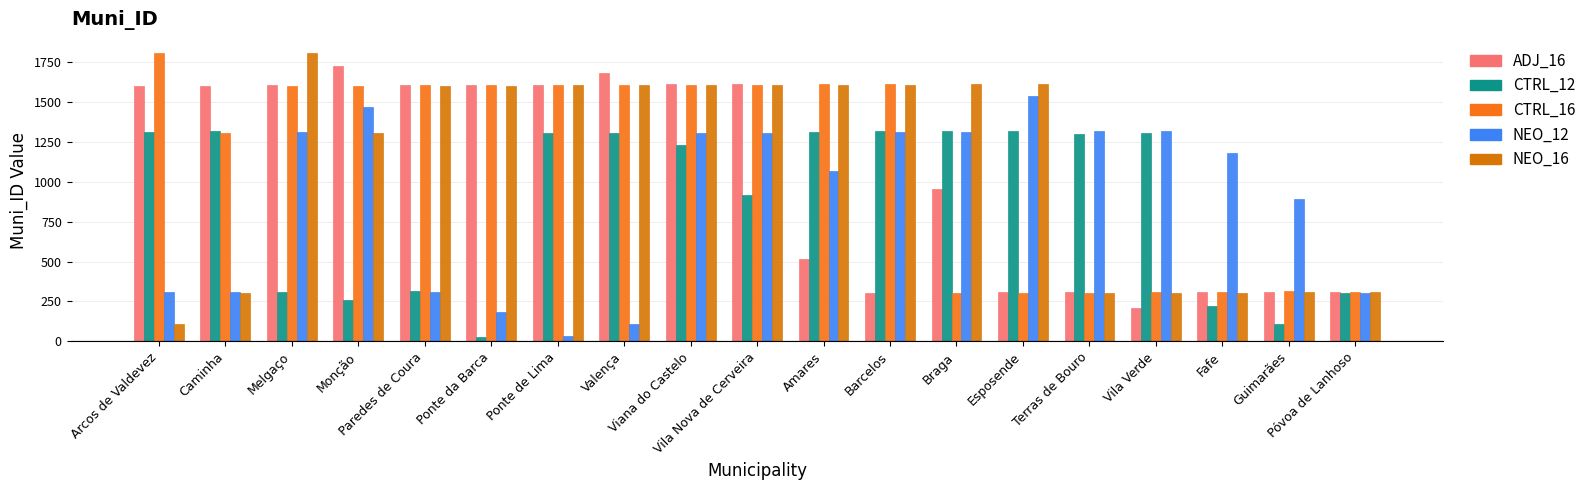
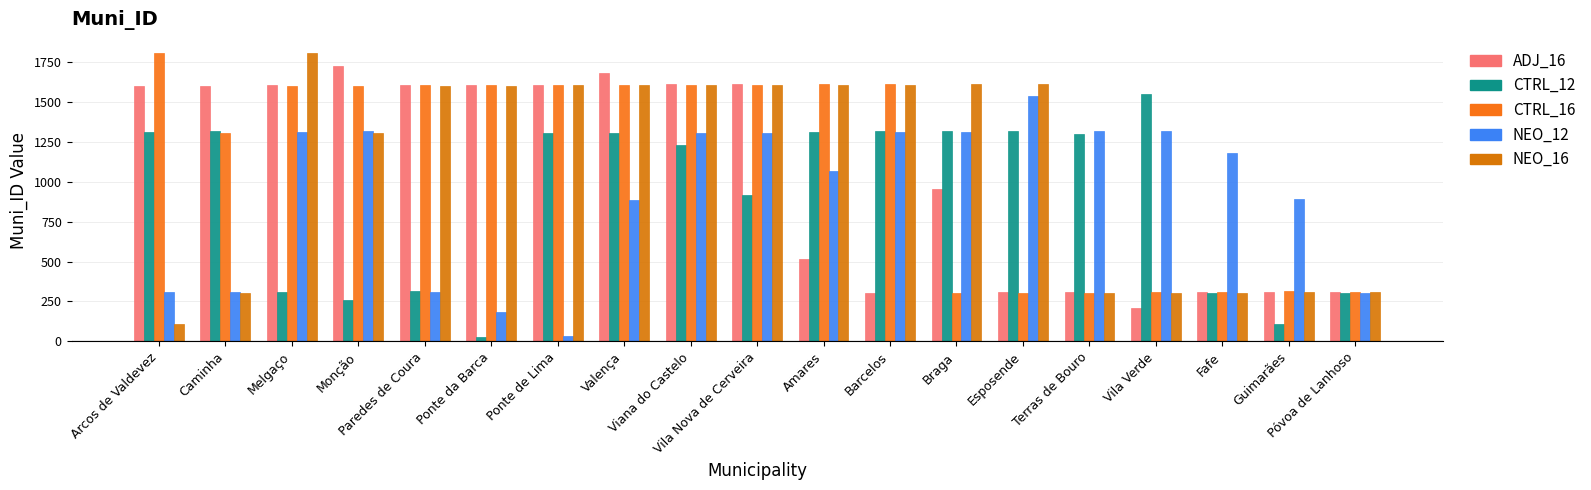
NEO_12, Monção: 1470 -> 1320
NEO_12, Valença: 110 -> 890
CTRL_12, Vila Verde: 1300 -> 1550
CTRL_12, Fafe: 220 -> 300
